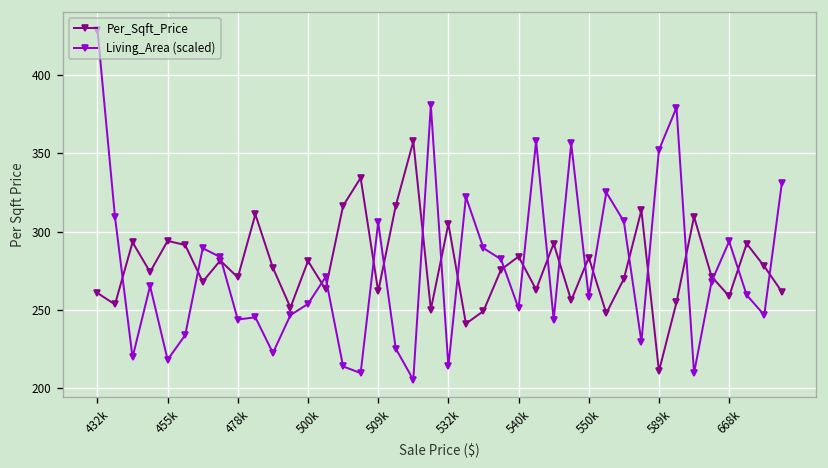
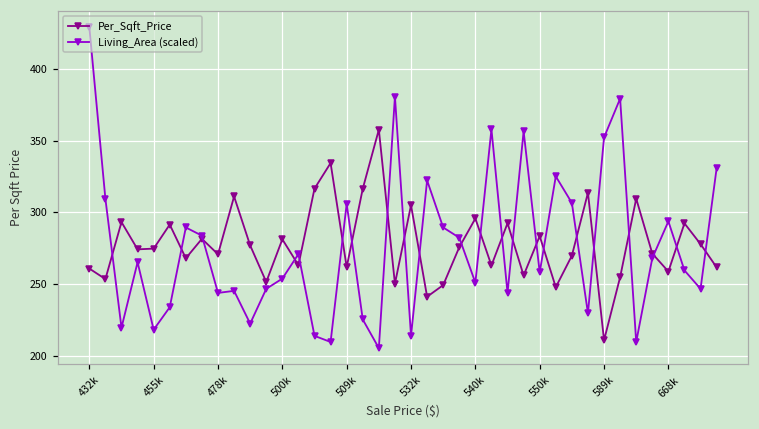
Per_Sqft_Price, 455k: 294 -> 275
Per_Sqft_Price, 540k: 284 -> 296
